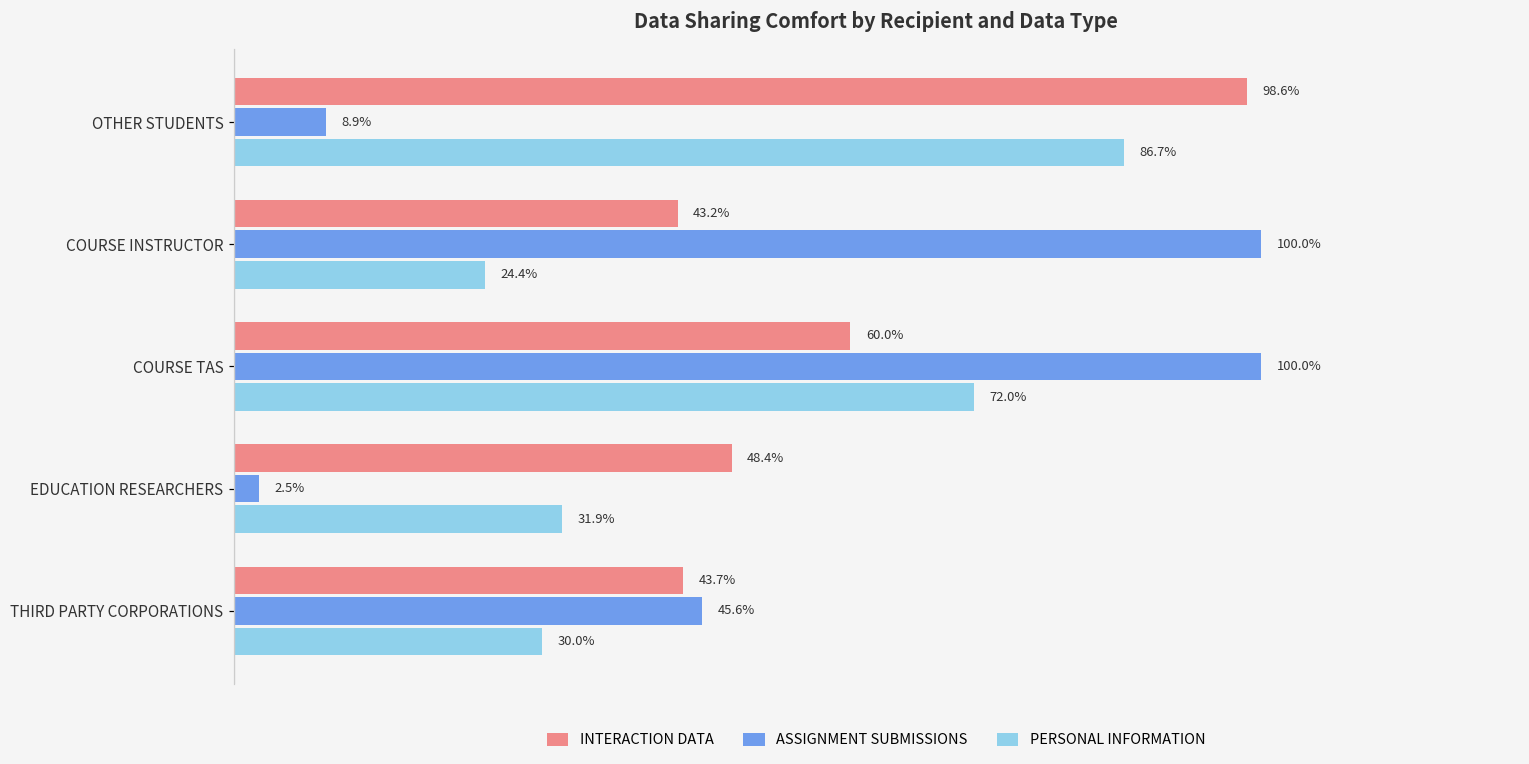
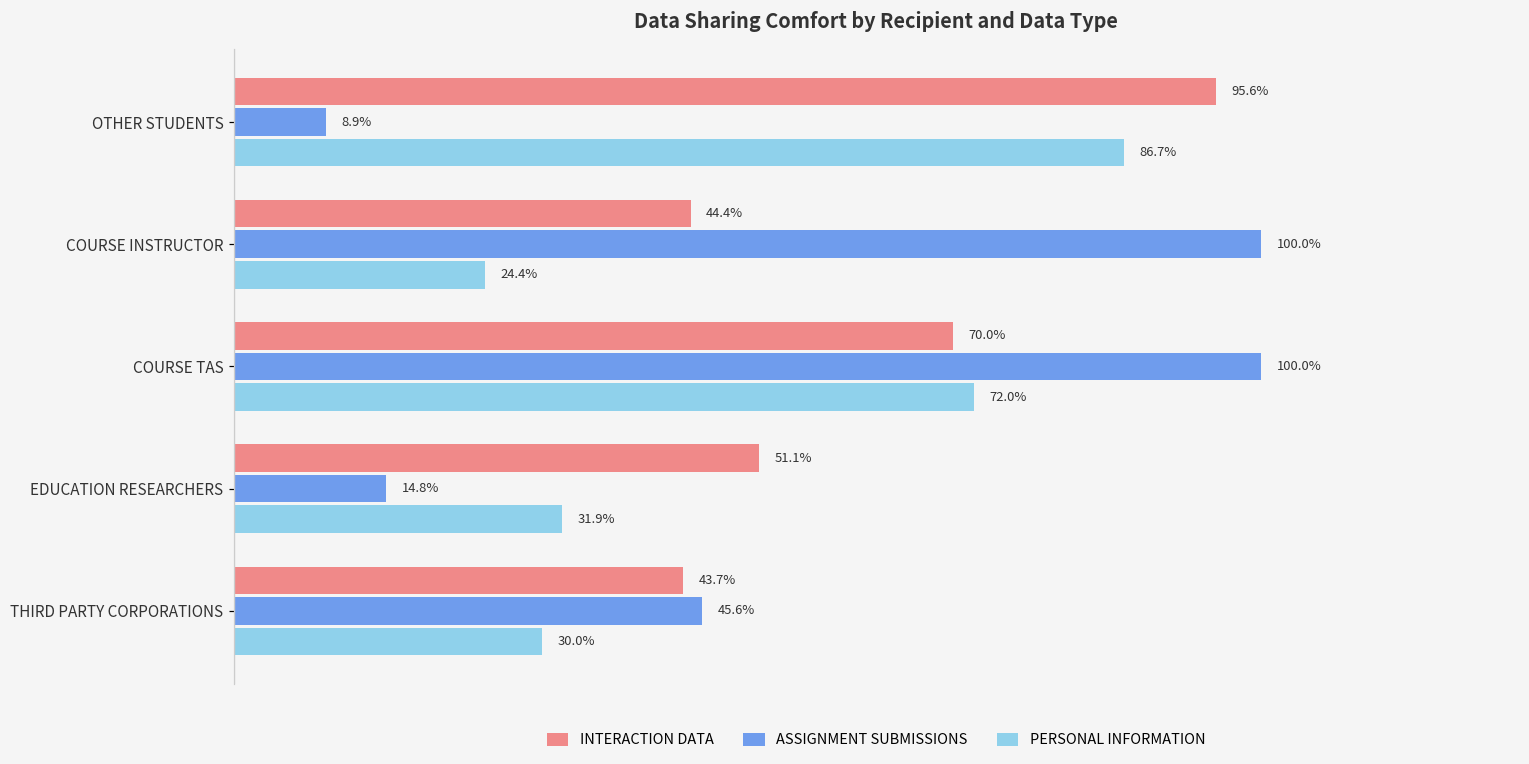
INTERACTION DATA, OTHER STUDENTS: 98.6% -> 95.6%
INTERACTION DATA, COURSE INSTRUCTOR: 43.2% -> 44.4%
INTERACTION DATA, COURSE TAS: 60.0% -> 70.0%
INTERACTION DATA, EDUCATION RESEARCHERS: 48.4% -> 51.1%
ASSIGNMENT SUBMISSIONS, EDUCATION RESEARCHERS: 2.5% -> 14.8%
